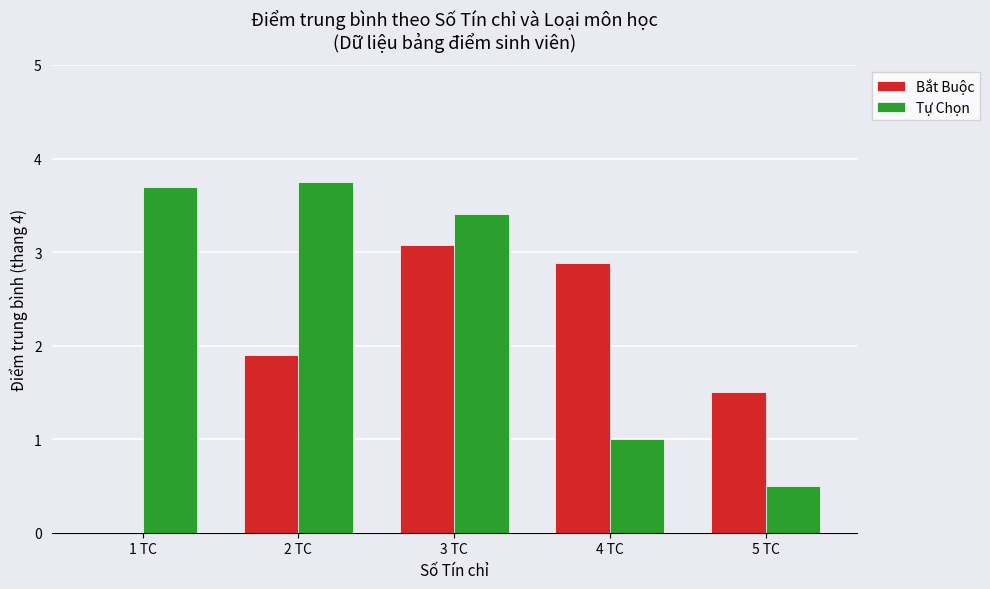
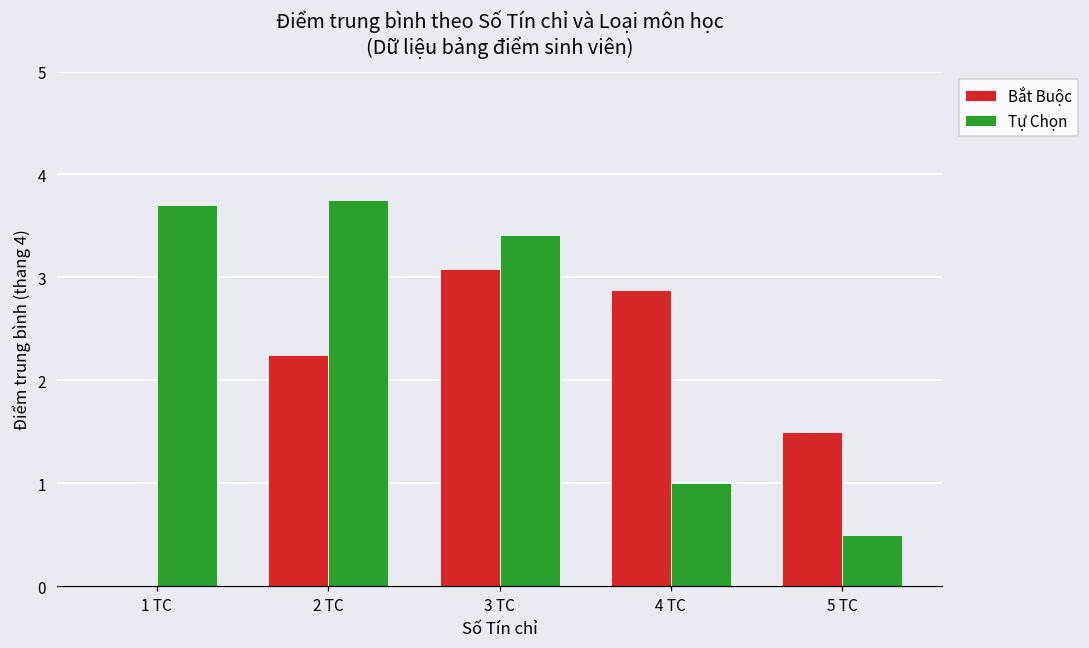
Bắt Buộc, 2 TC: 1.9 -> 2.3
